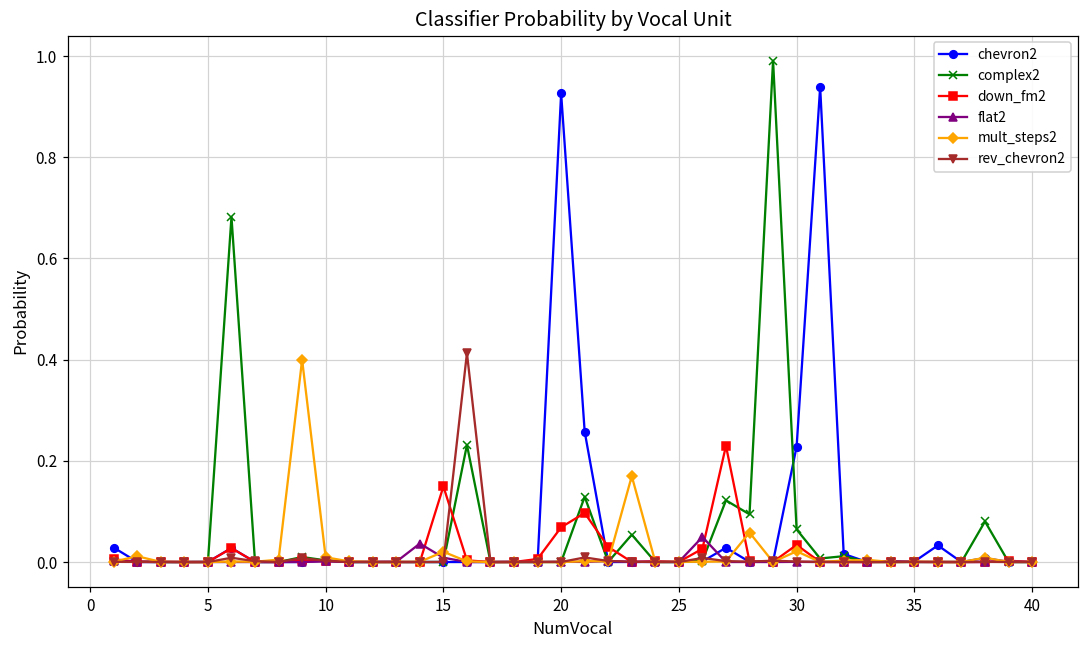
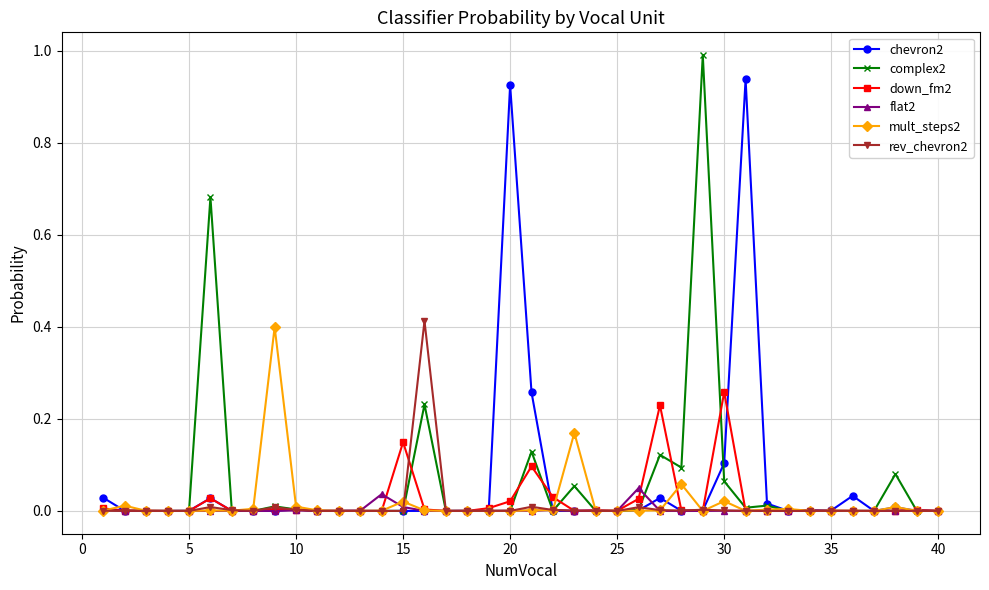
down_fm2, 20: 0.07 -> 0.02
chevron2, 30: 0.23 -> 0.10
down_fm2, 30: 0.03 -> 0.26
